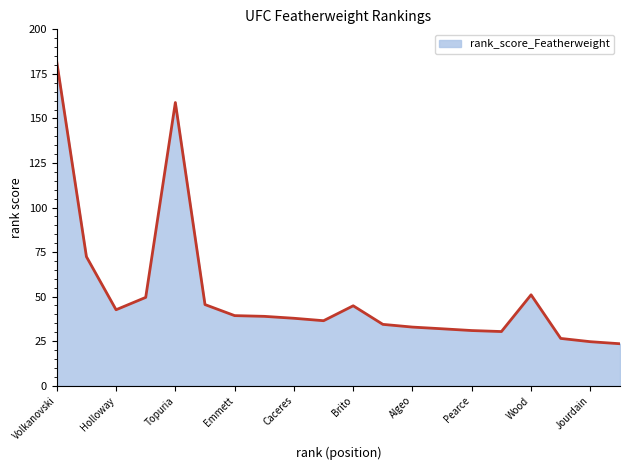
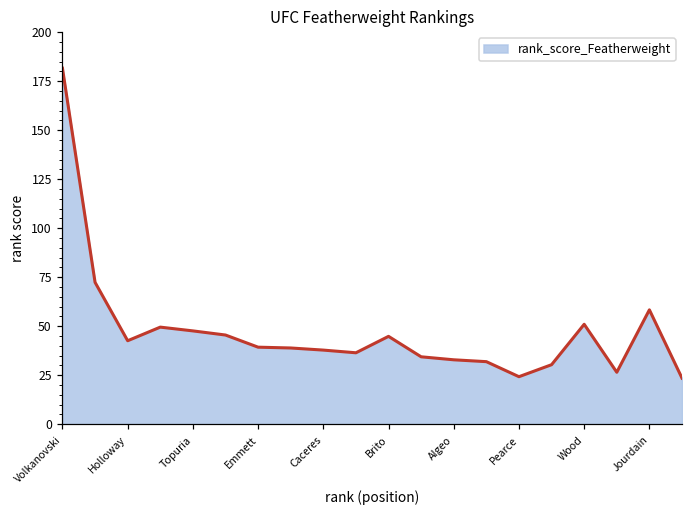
Topuria: 159 -> 48
Pearce: 31 -> 24
Jourdain: 25 -> 58
